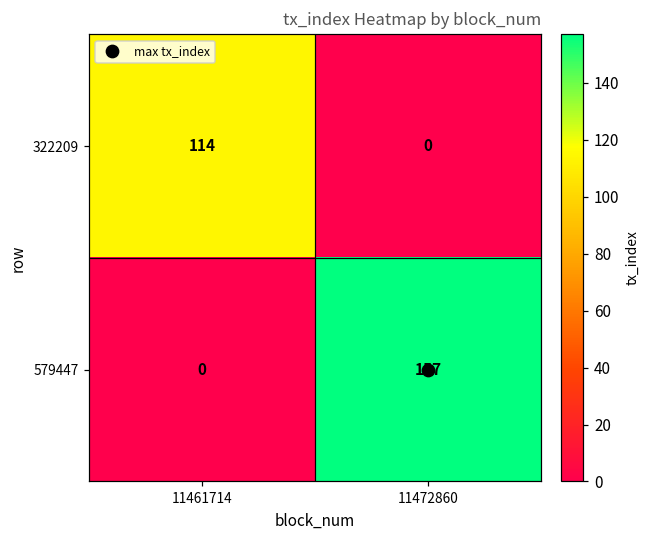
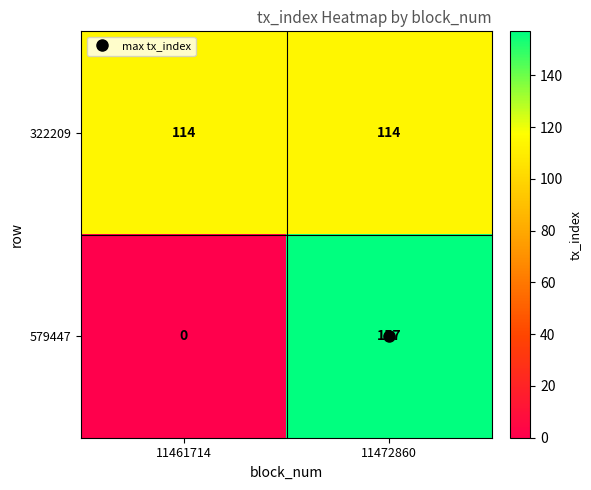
322209, 11472860: 0 -> 114
